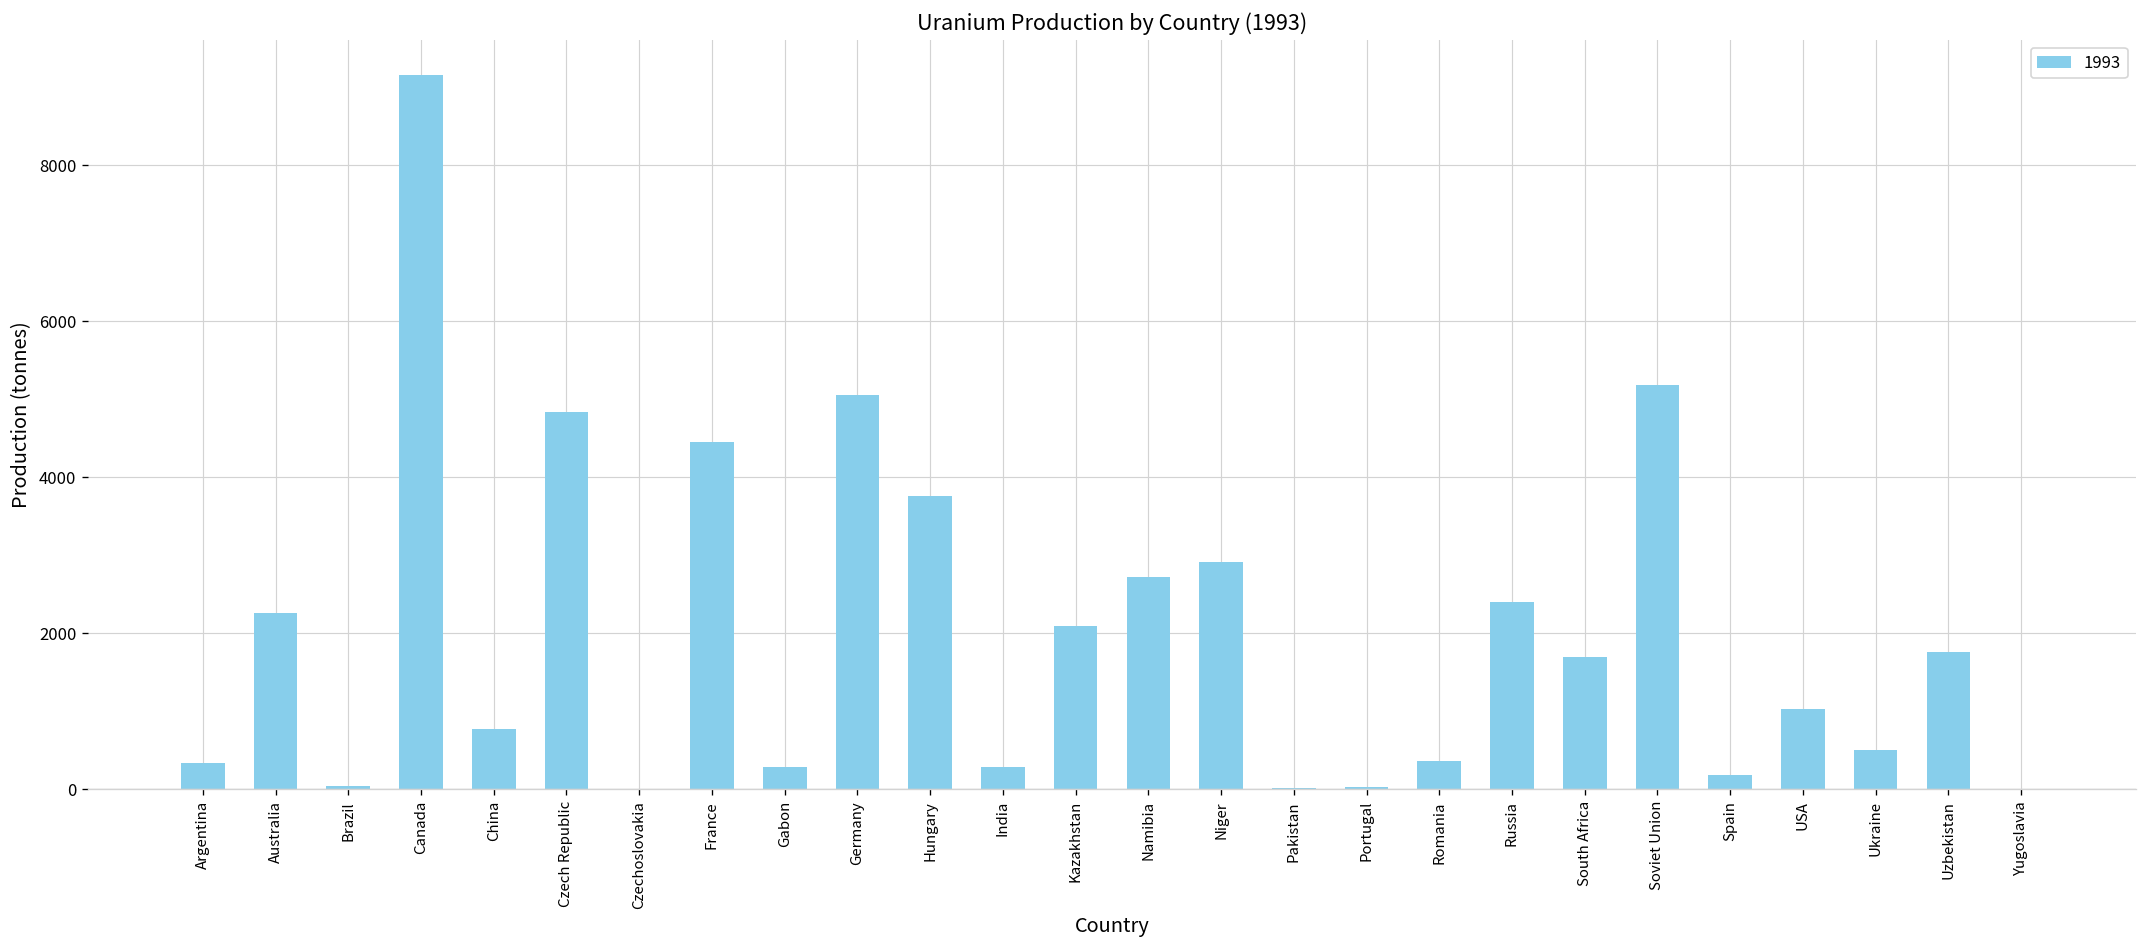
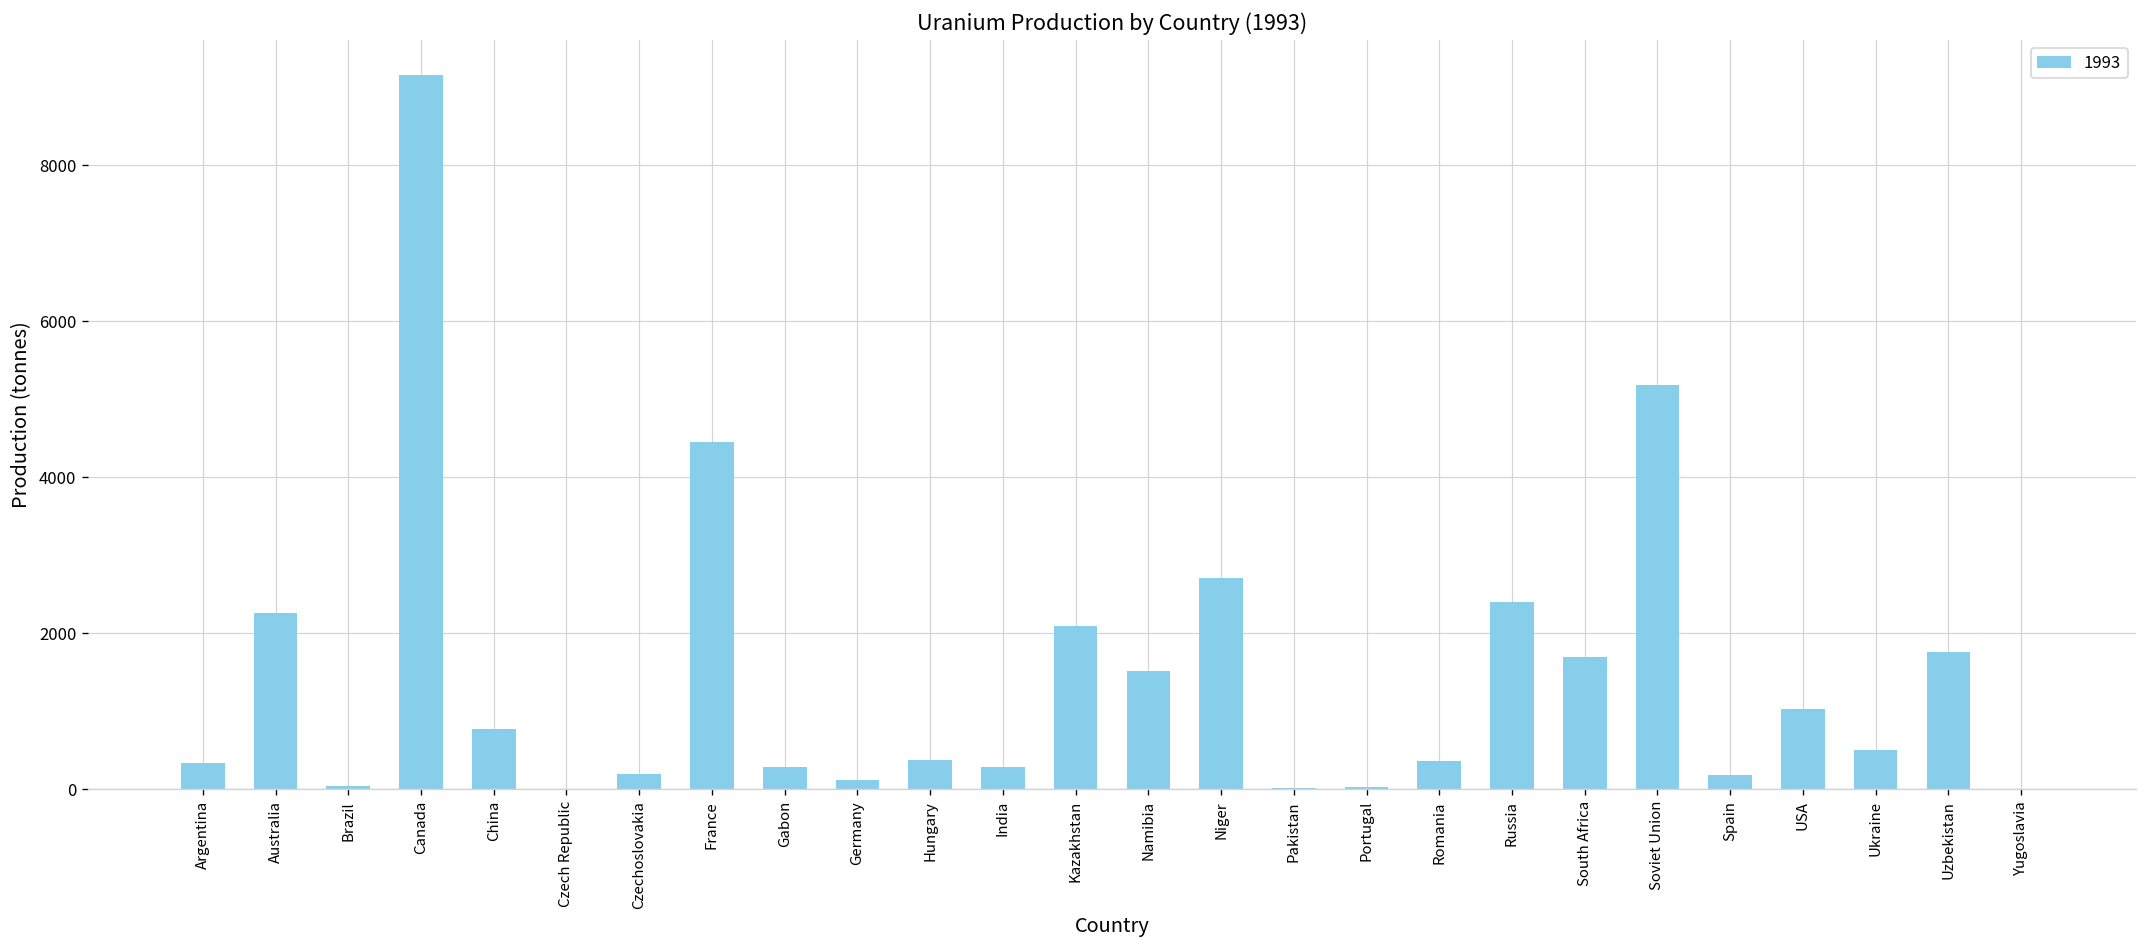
Czech Republic: 4800 -> 0
Czechoslovakia: 0 -> 200
Germany: 5100 -> 100
Hungary: 3800 -> 400
Namibia: 2700 -> 1500
Niger: 2900 -> 2700
